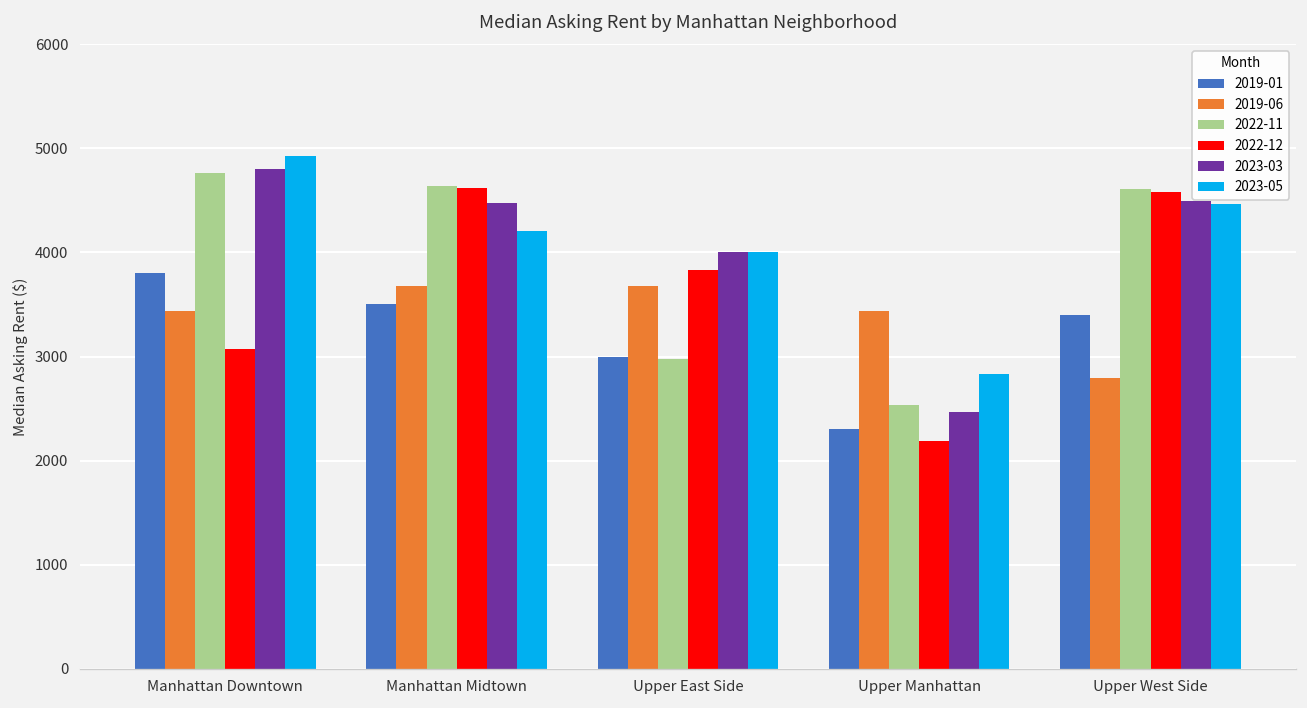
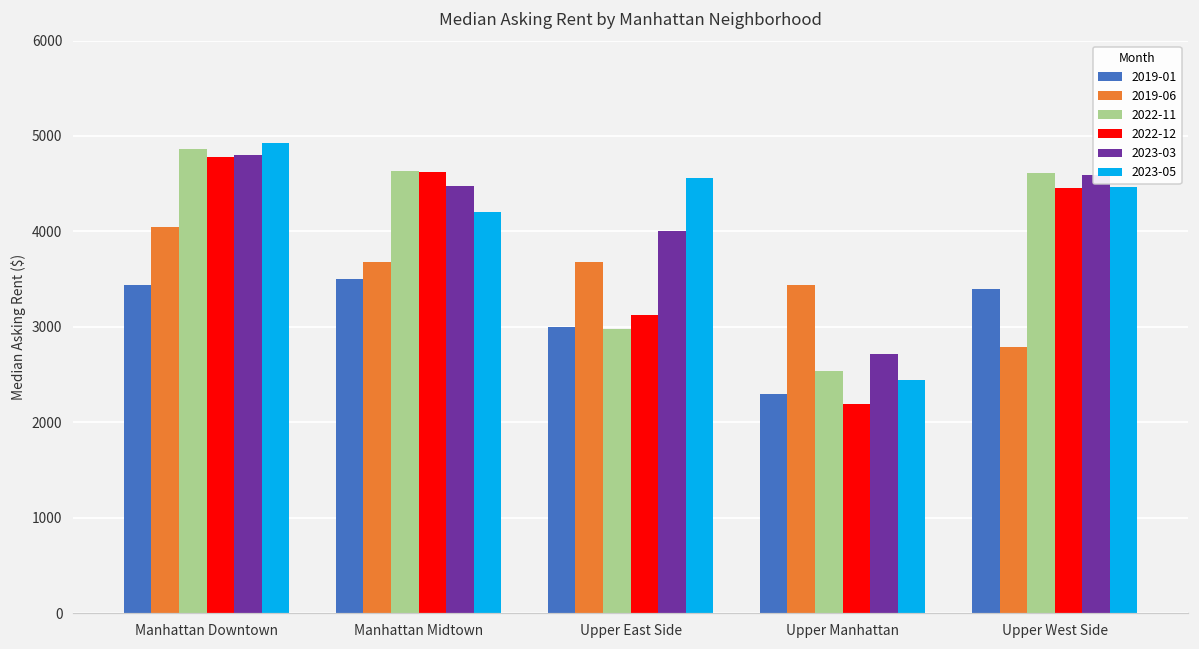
2019-01, Manhattan Downtown: 3800 -> 3400
2019-06, Manhattan Downtown: 3400 -> 4100
2022-11, Manhattan Downtown: 4800 -> 4900
2022-12, Manhattan Downtown: 3100 -> 4800
2022-12, Upper East Side: 3800 -> 3100
2023-05, Upper East Side: 4000 -> 4600
2023-03, Upper Manhattan: 2500 -> 2700
2023-05, Upper Manhattan: 2800 -> 2400
2022-12, Upper West Side: 4600 -> 4500
2023-03, Upper West Side: 4500 -> 4600
